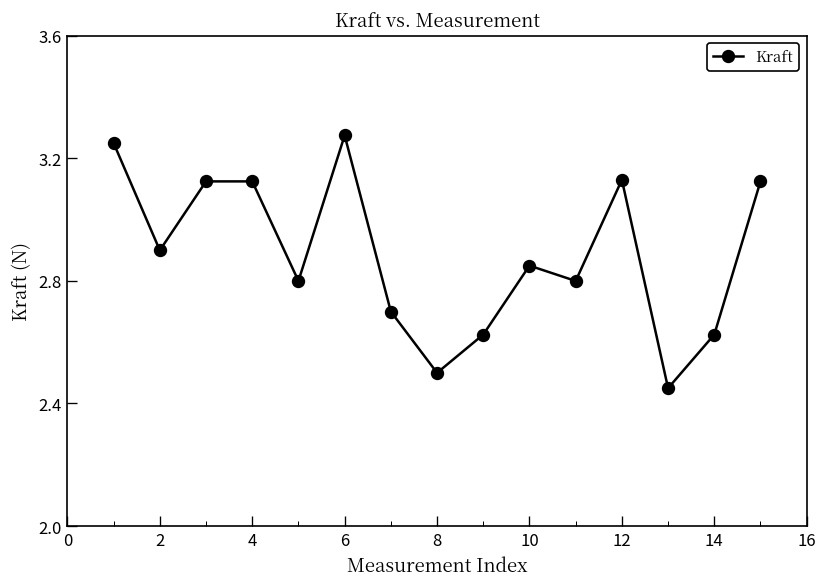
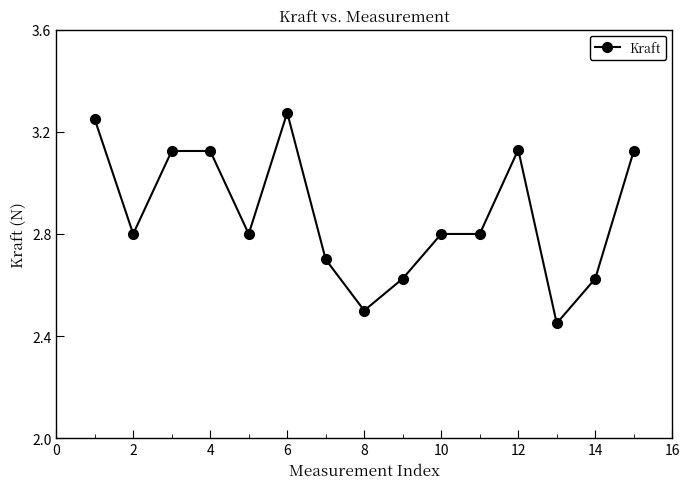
2: 2.9 -> 2.8
10: 2.85 -> 2.80
